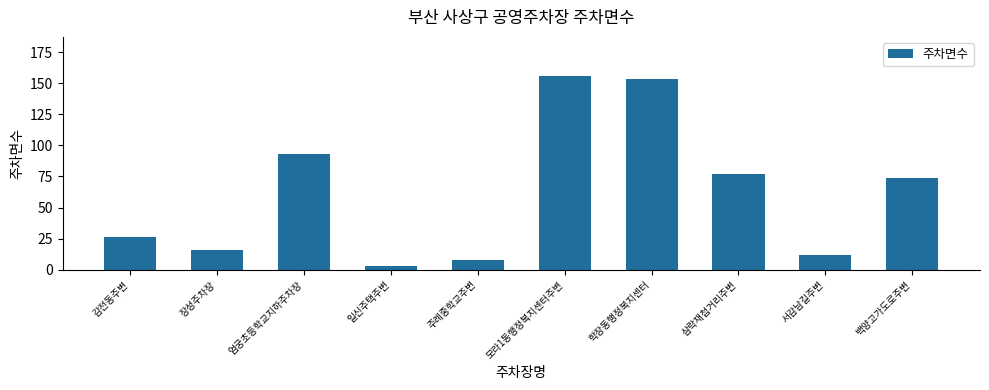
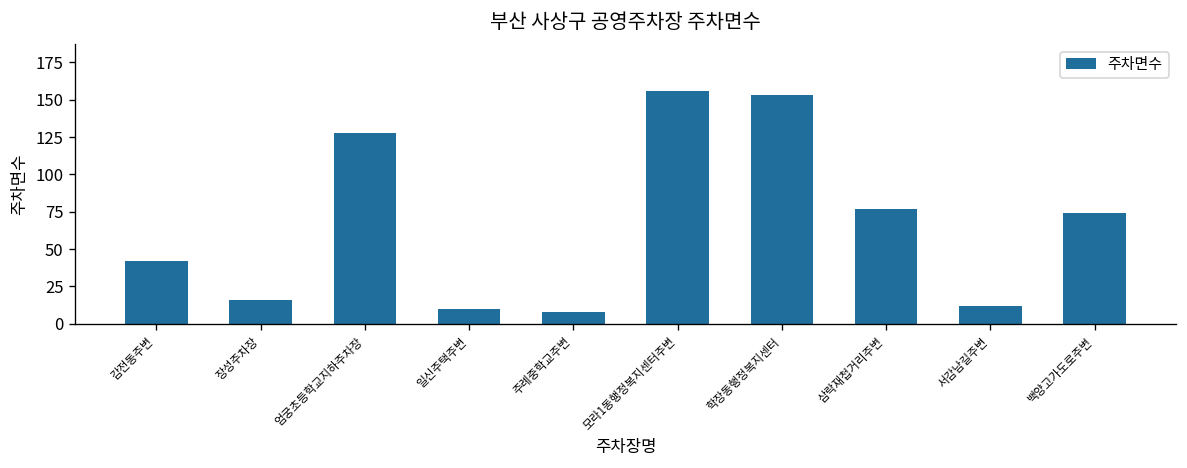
감전동주변: 26 -> 42
엄궁초등학교지하주차장: 93 -> 128
일신주택주변: 3 -> 10
